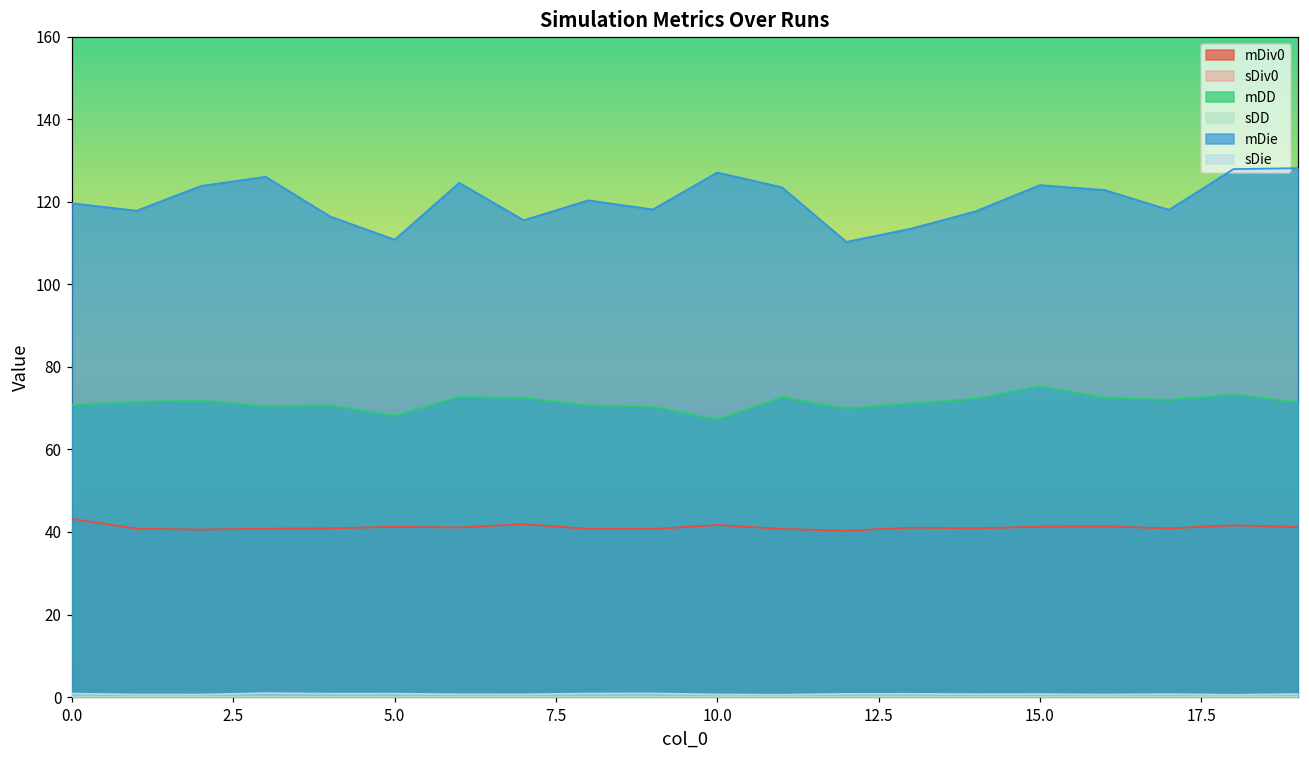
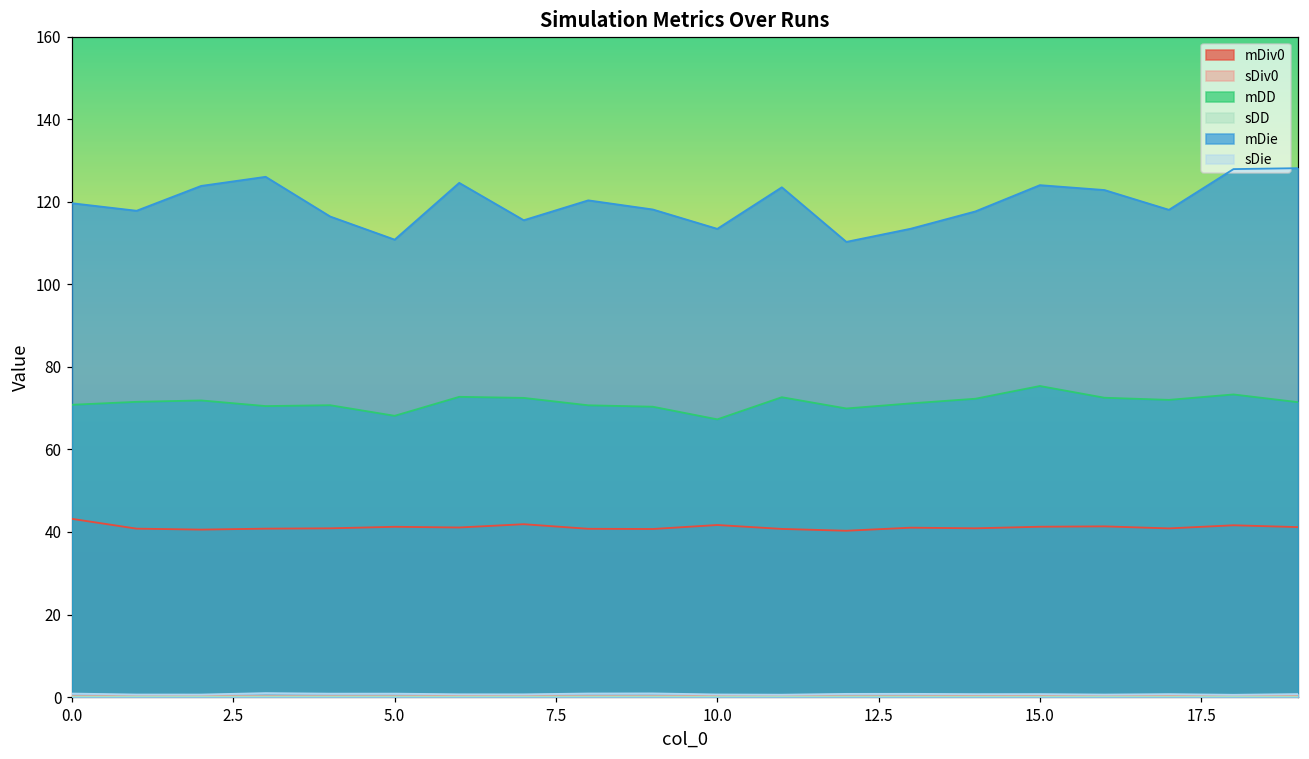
mDie, 10.0: 127 -> 113
